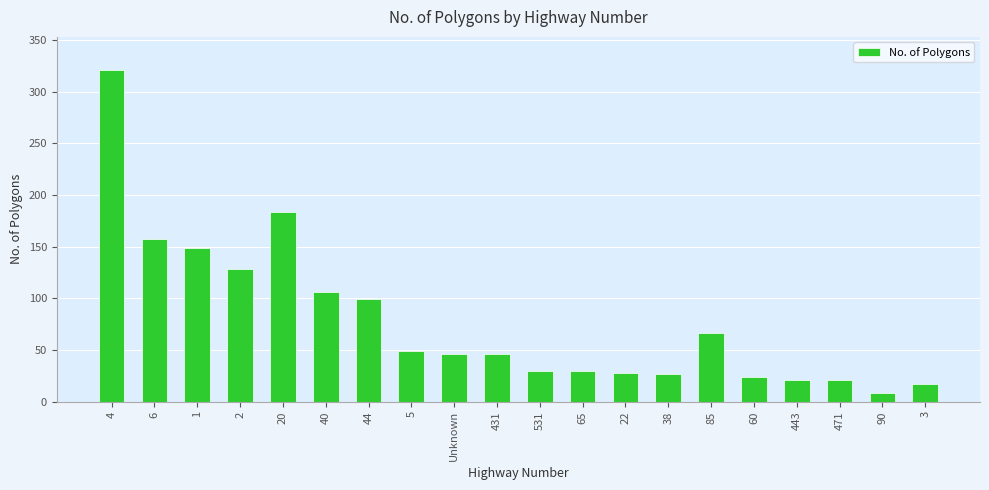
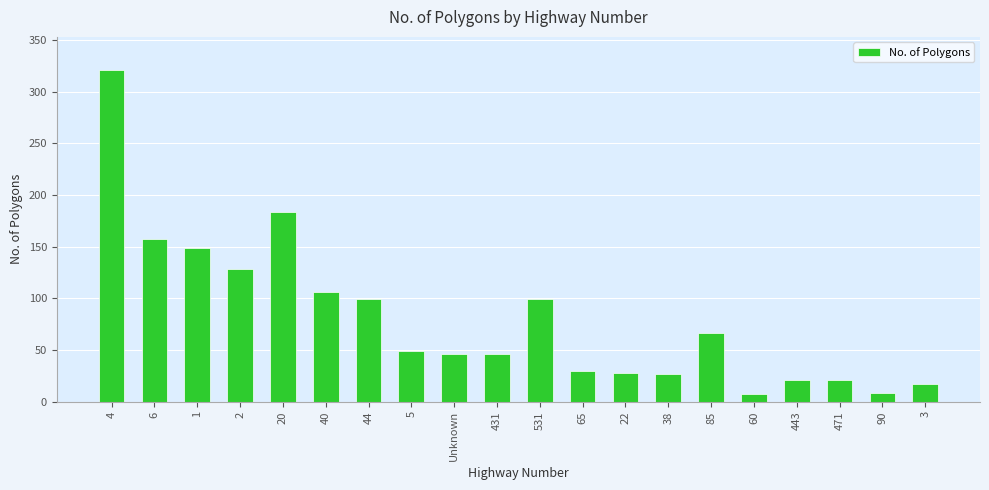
531: 30 -> 99
60: 24 -> 7
